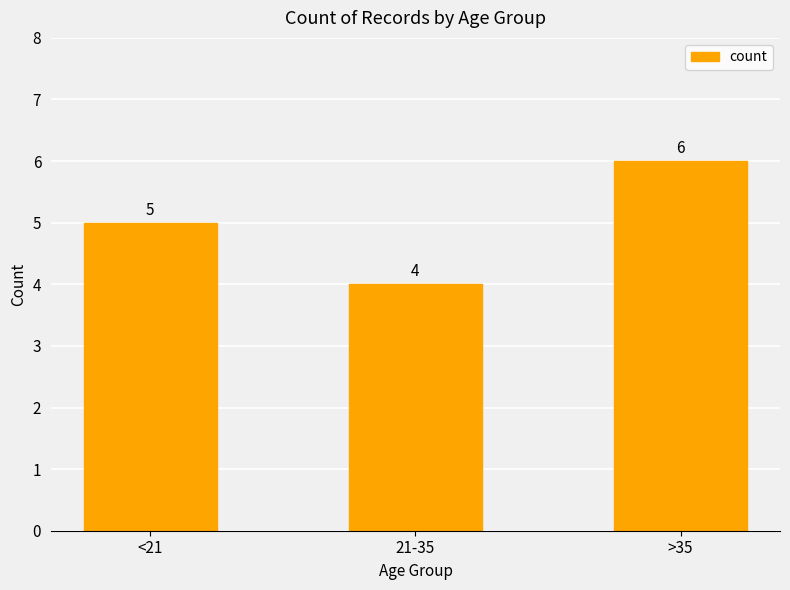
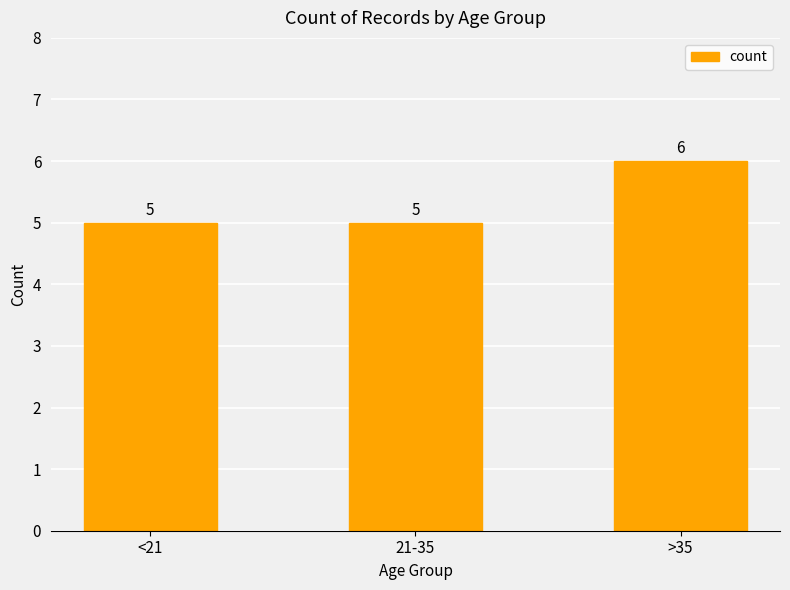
21-35: 4 -> 5
